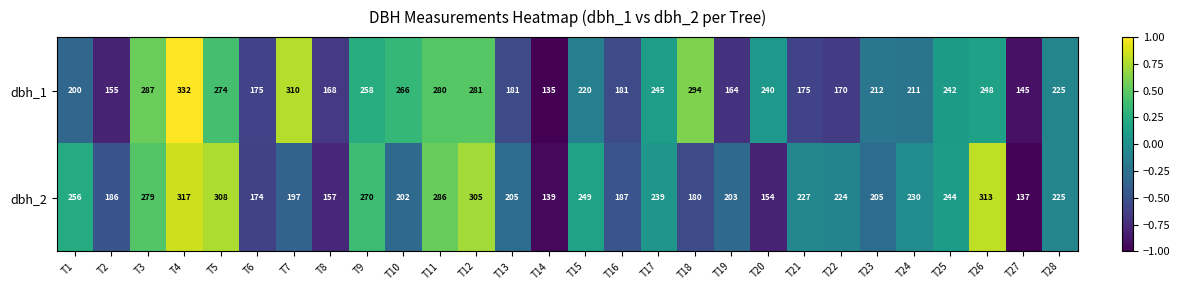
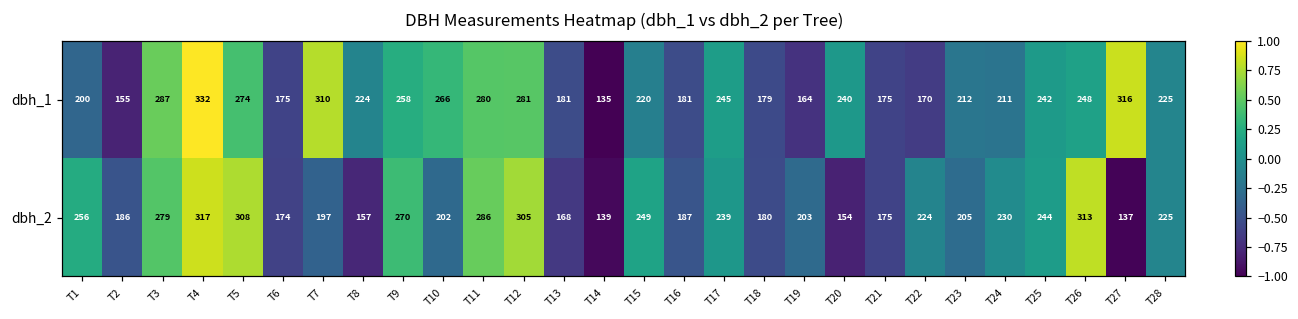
dbh_1, T8: 168 -> 224
dbh_1, T18: 294 -> 179
dbh_1, T27: 145 -> 316
dbh_2, T13: 205 -> 168
dbh_2, T21: 227 -> 175
